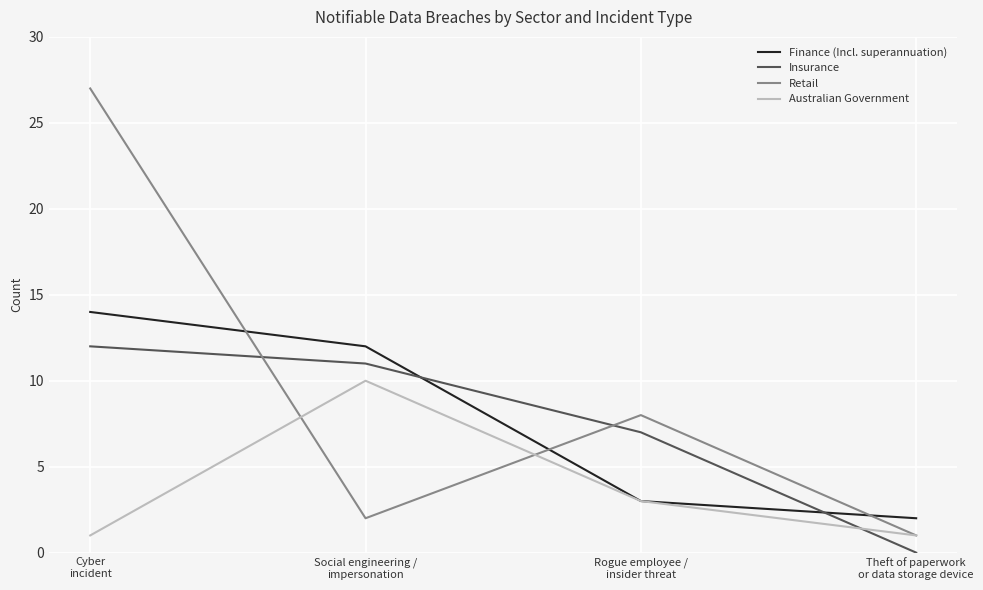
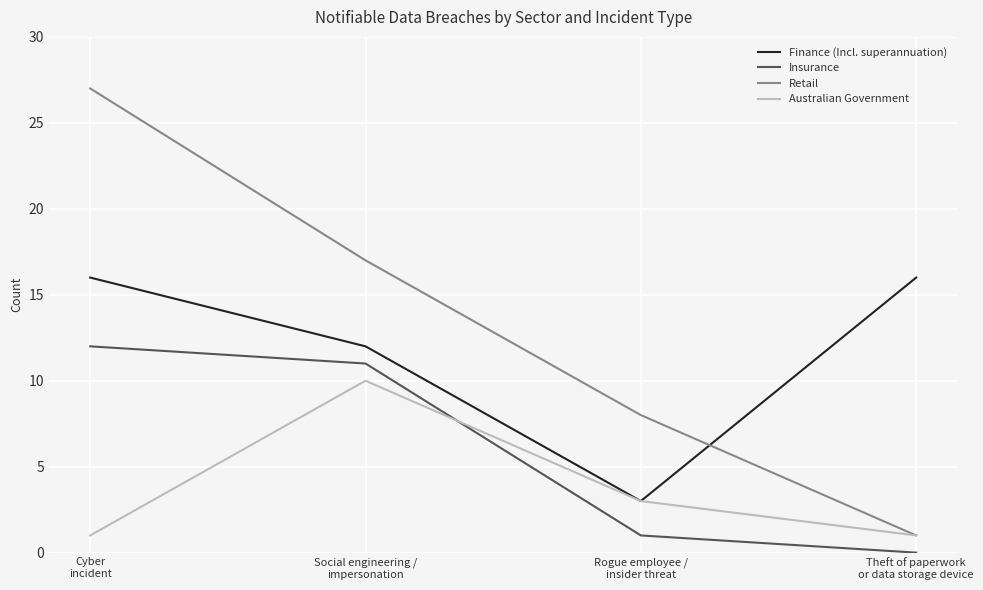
Finance (Incl. superannuation), Cyber incident: 14 -> 16
Retail, Social engineering / impersonation: 2 -> 17
Insurance, Rogue employee / insider threat: 7 -> 1
Finance (Incl. superannuation), Theft of paperwork or data storage device: 2 -> 16
